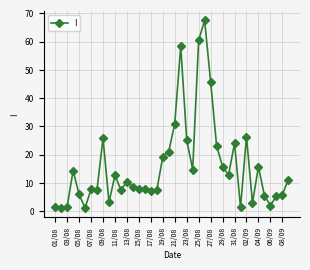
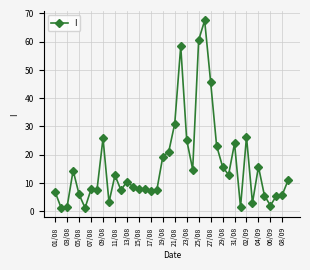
01/08: 1 -> 7
